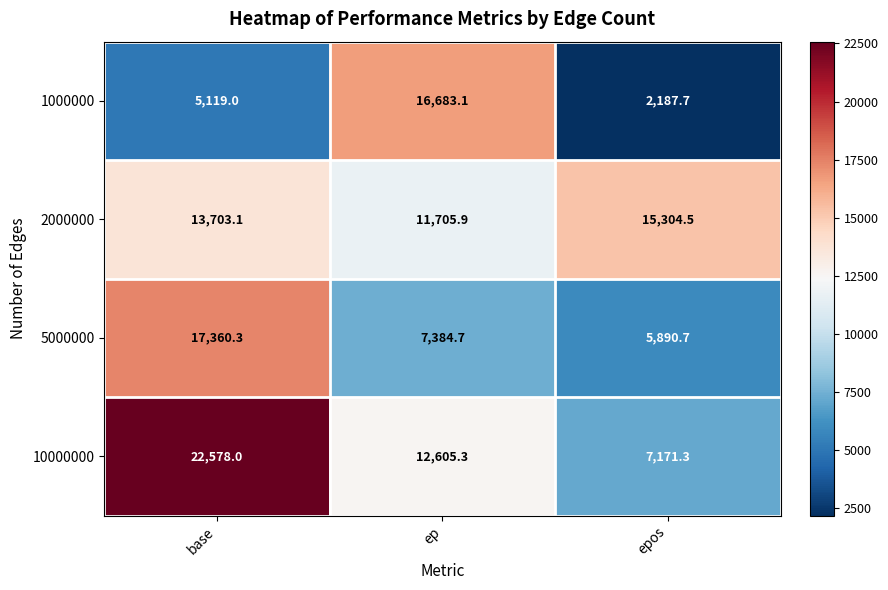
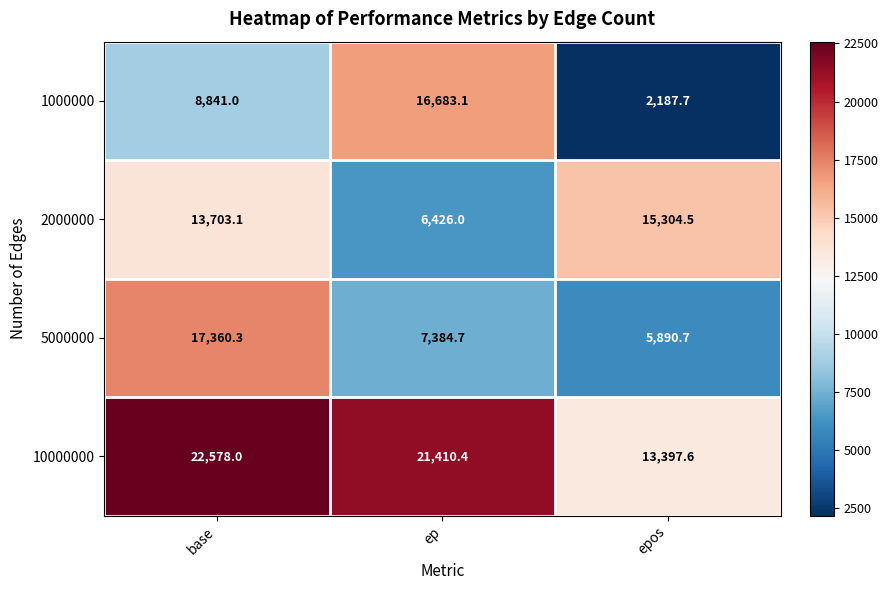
1000000, base: 5,119.0 -> 8,841.0
2000000, ep: 11,705.9 -> 6,426.0
10000000, ep: 12,605.3 -> 21,410.4
10000000, epos: 7,171.3 -> 13,397.6
